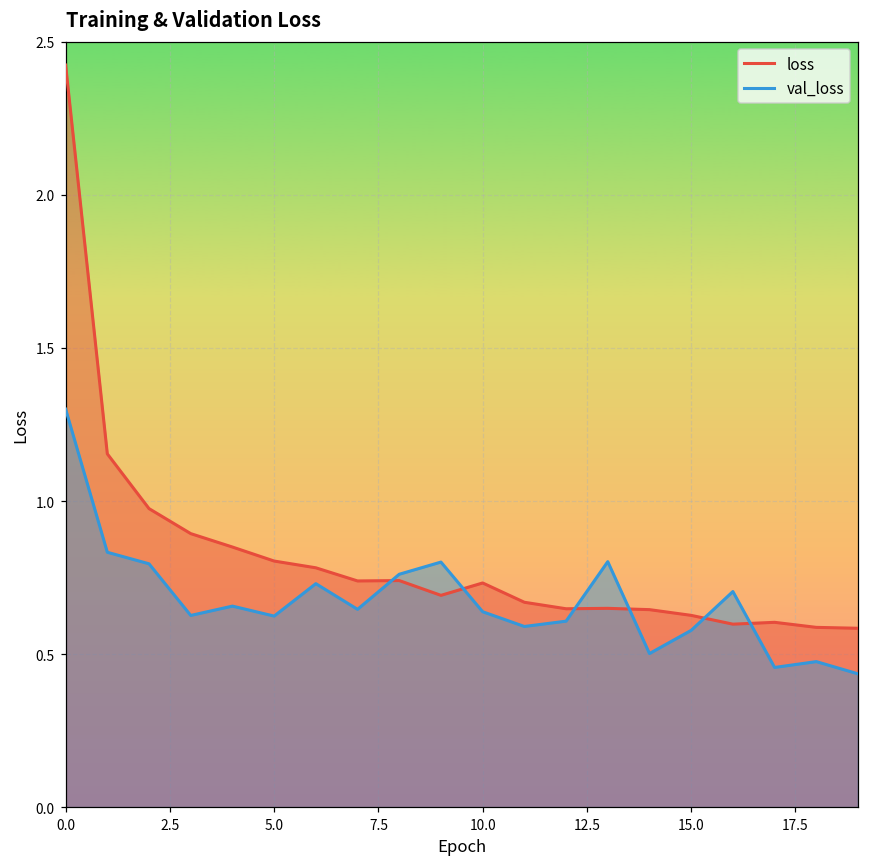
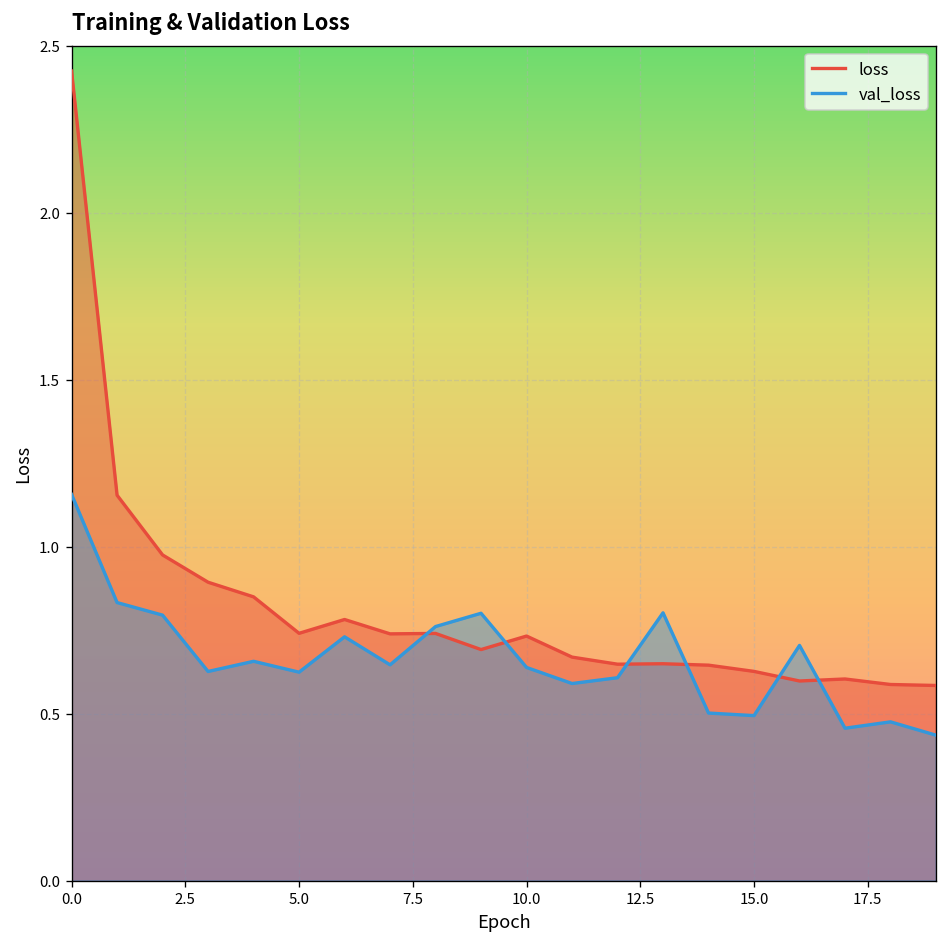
val_loss, 0.0: 1.30 -> 1.16
loss, 5.0: 0.80 -> 0.74
val_loss, 15.0: 0.58 -> 0.49
